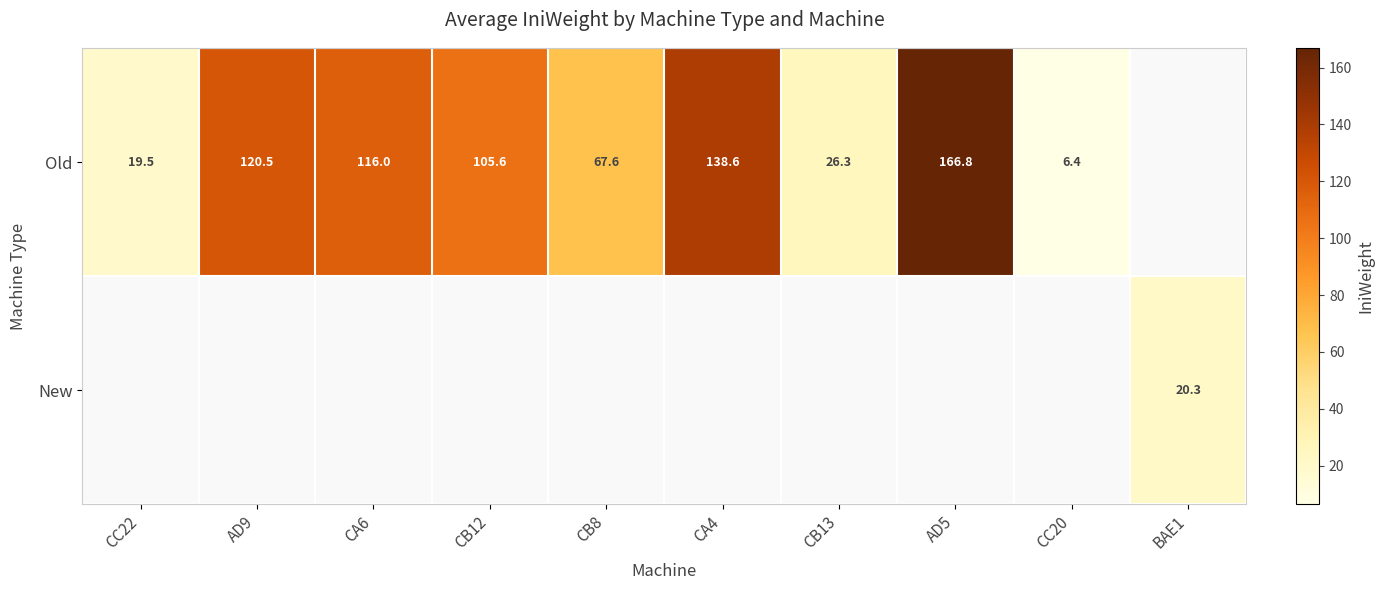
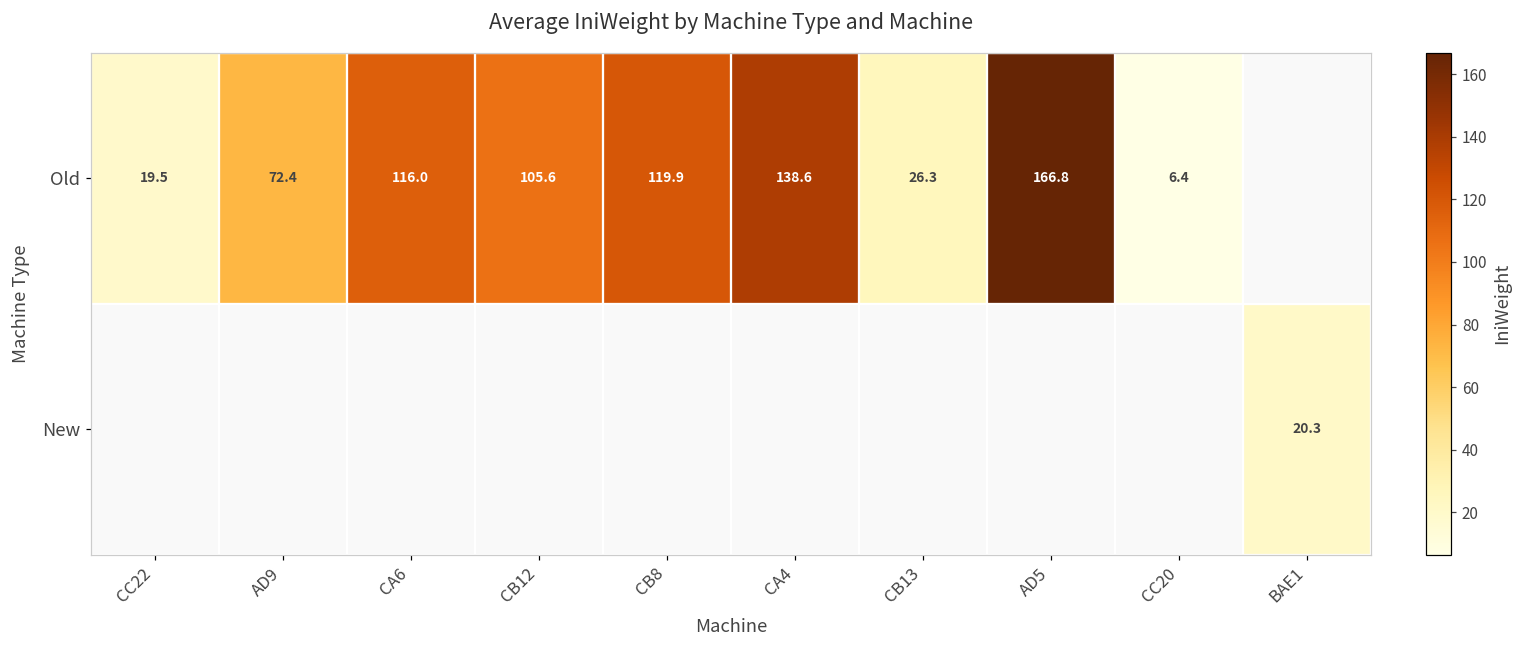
Old, AD9: 120.5 -> 72.4
Old, CB8: 67.6 -> 119.9
